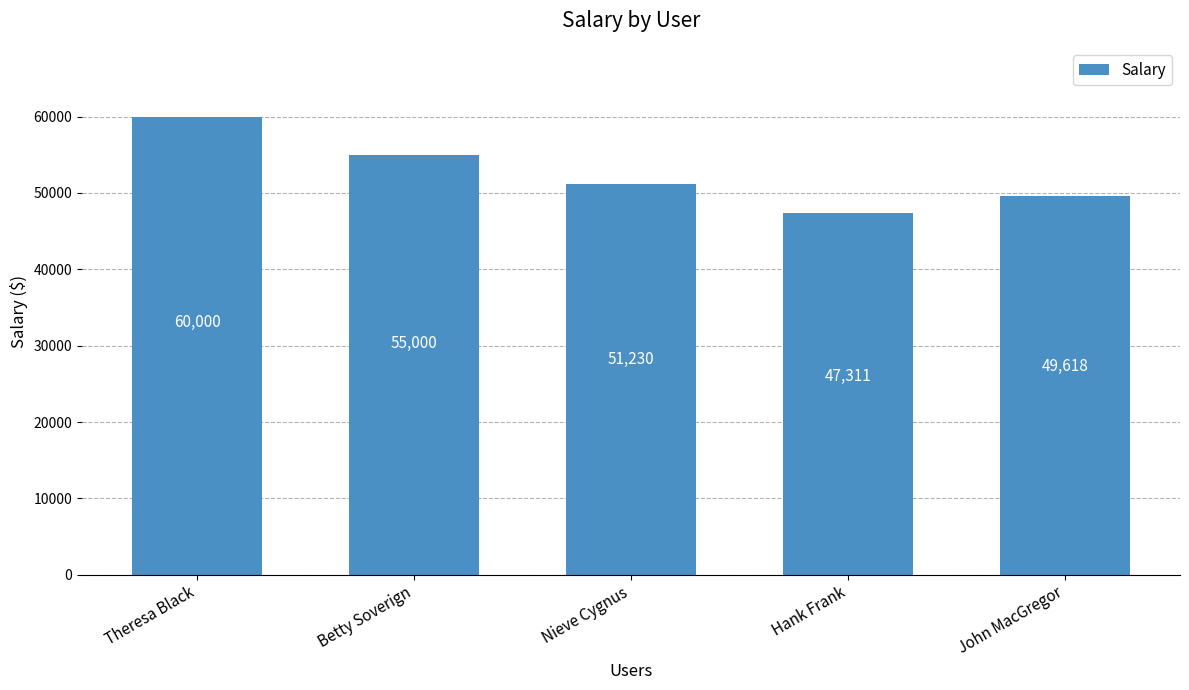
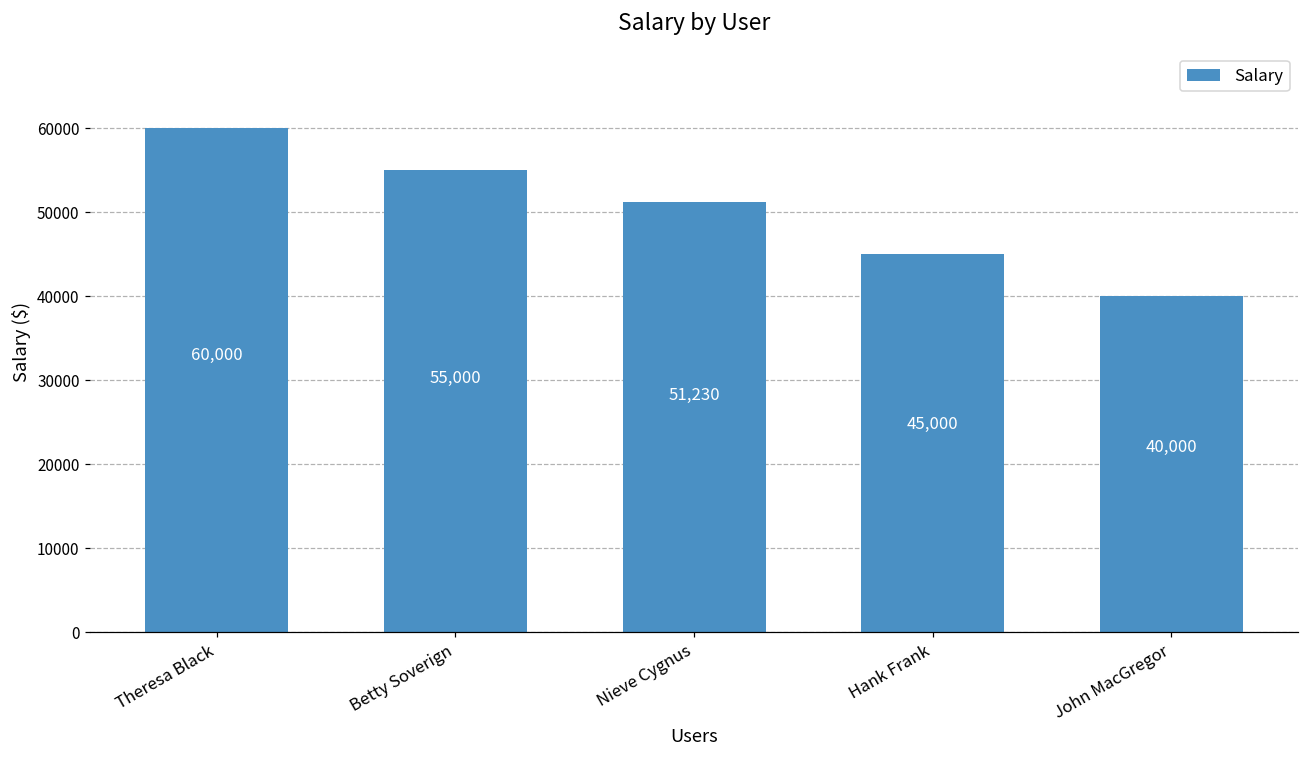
Hank Frank: 47,311 -> 45,000
John MacGregor: 49,618 -> 40,000
